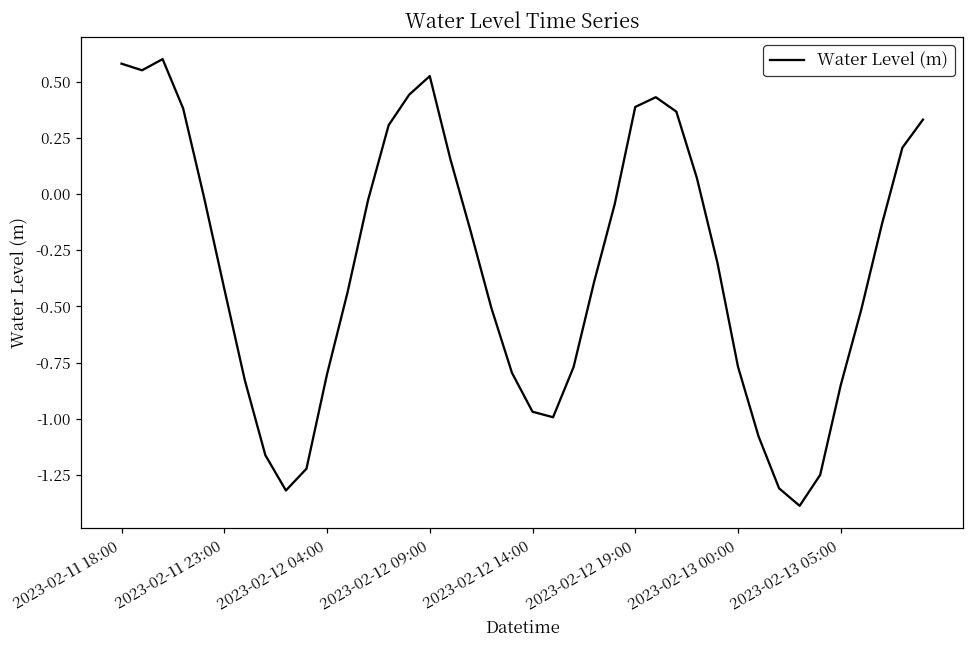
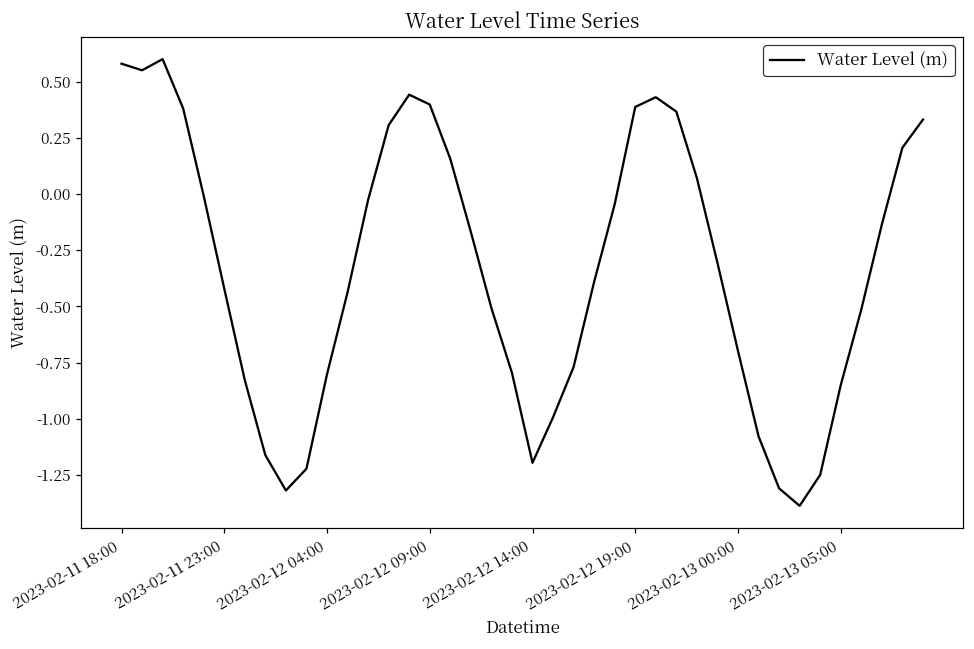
2023-02-12 09:00: 0.52 -> 0.40
2023-02-12 14:00: -0.97 -> -1.20
2023-02-13 00:00: -0.77 -> -0.70
